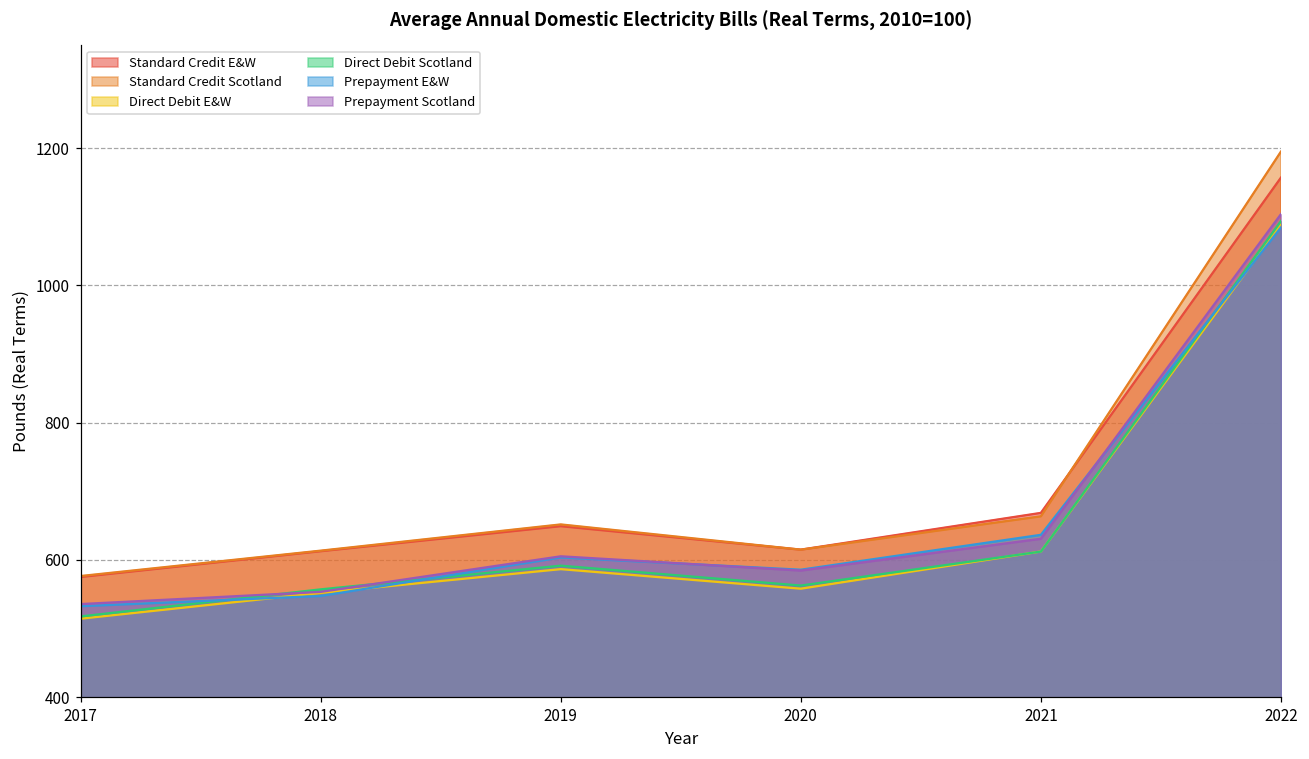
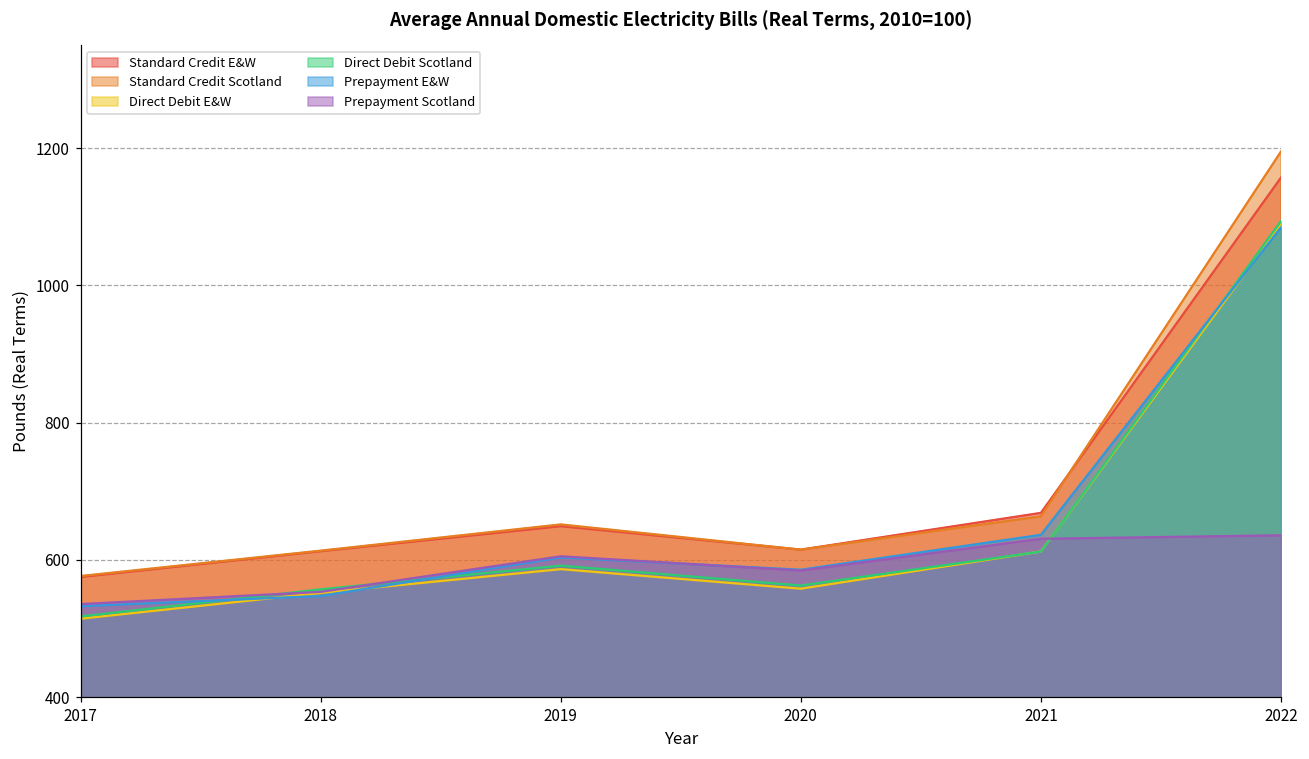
Prepayment Scotland, 2022: 1100 -> 640
